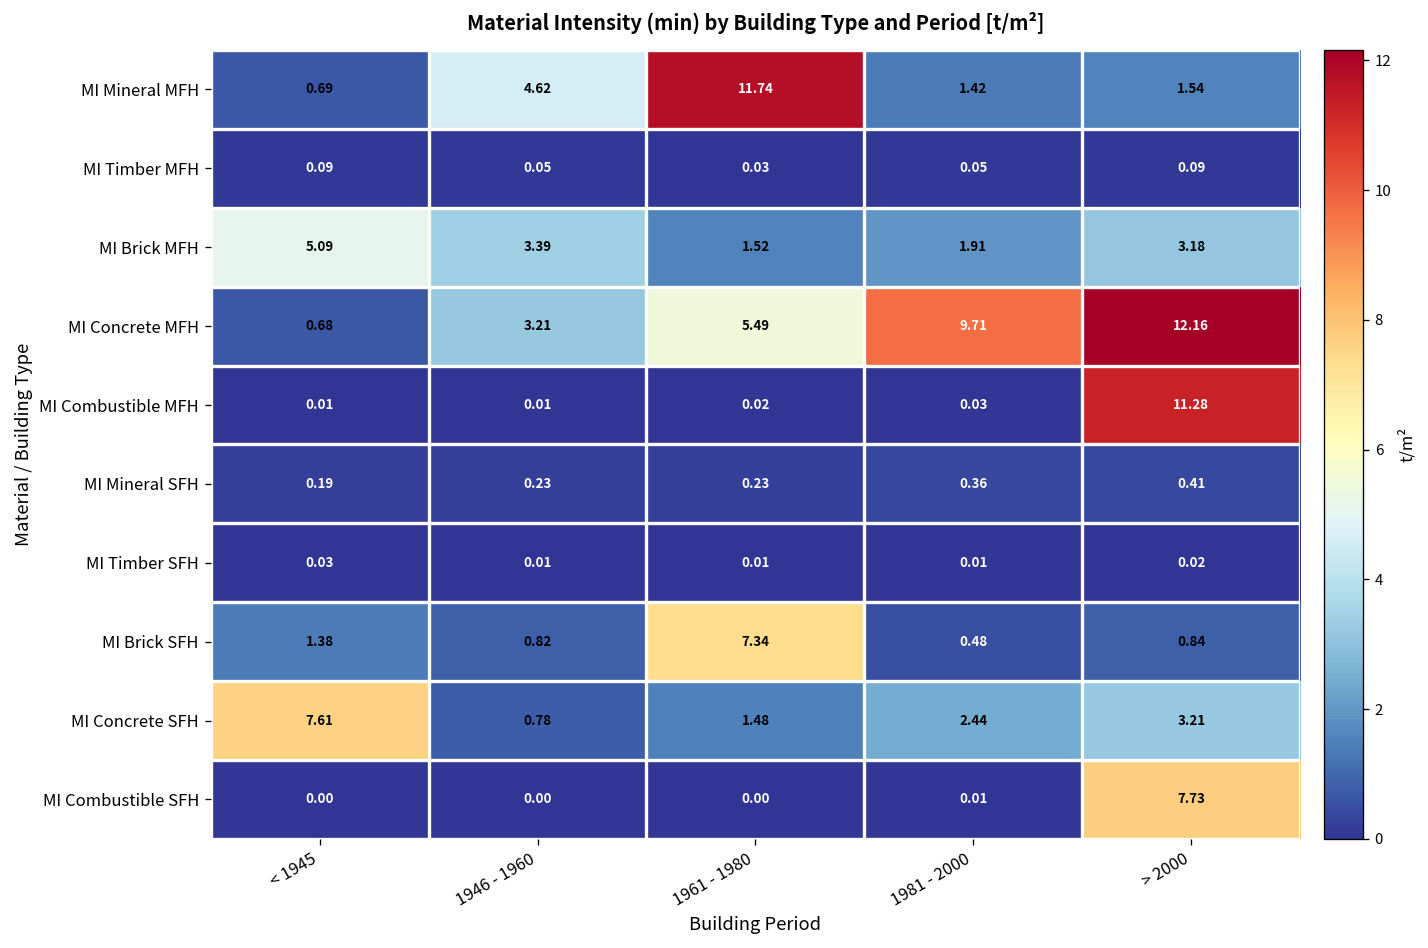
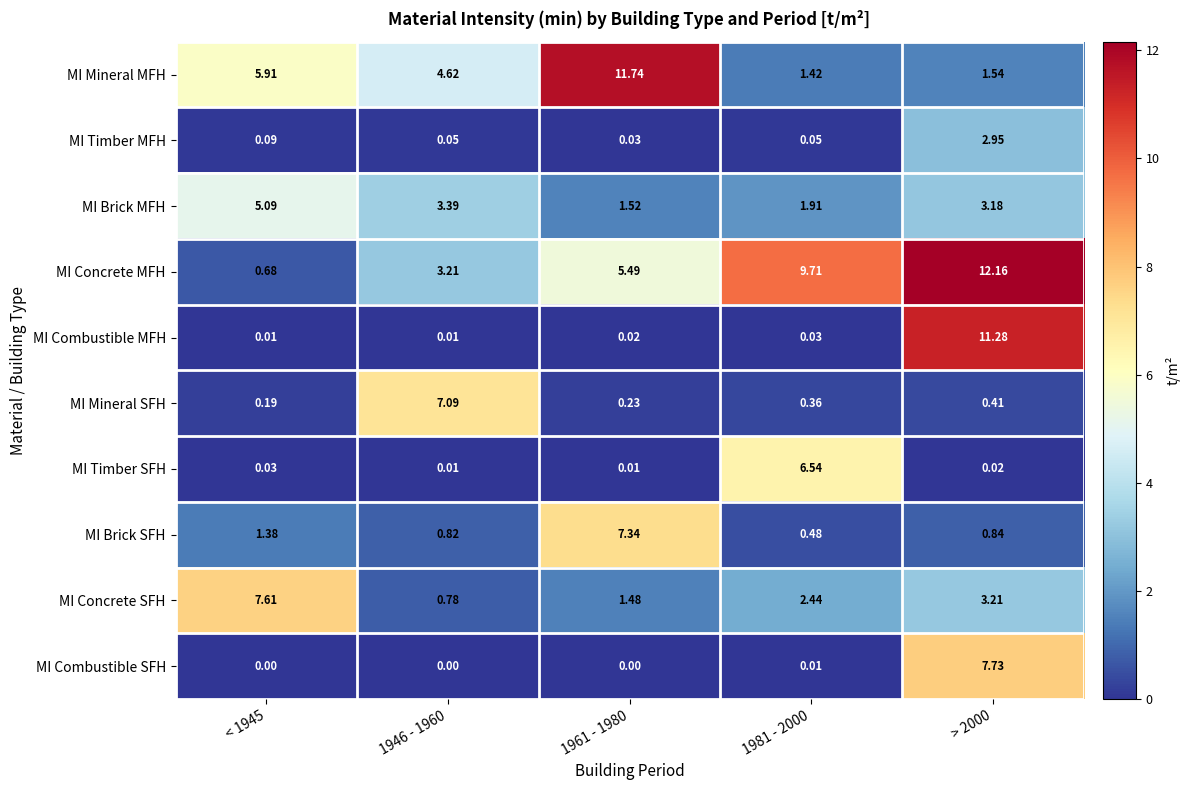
MI Mineral MFH, < 1945: 0.69 -> 5.91
MI Timber MFH, > 2000: 0.09 -> 2.95
MI Mineral SFH, 1946 - 1960: 0.23 -> 7.09
MI Timber SFH, 1981 - 2000: 0.01 -> 6.54
